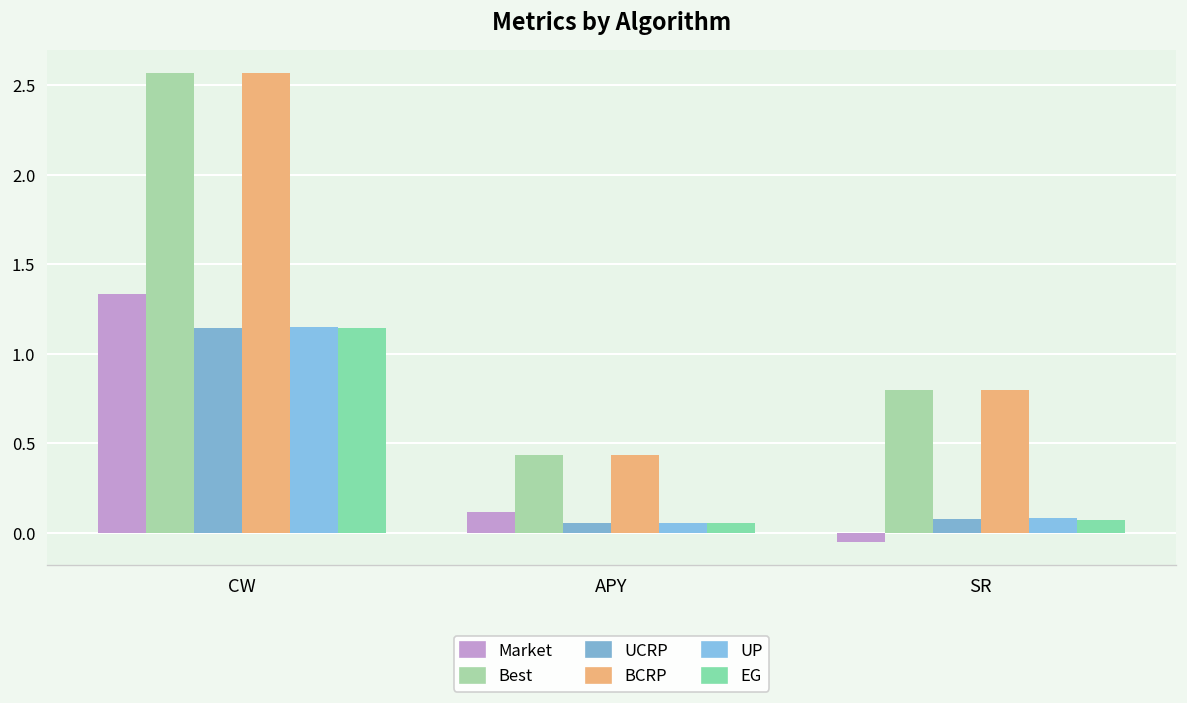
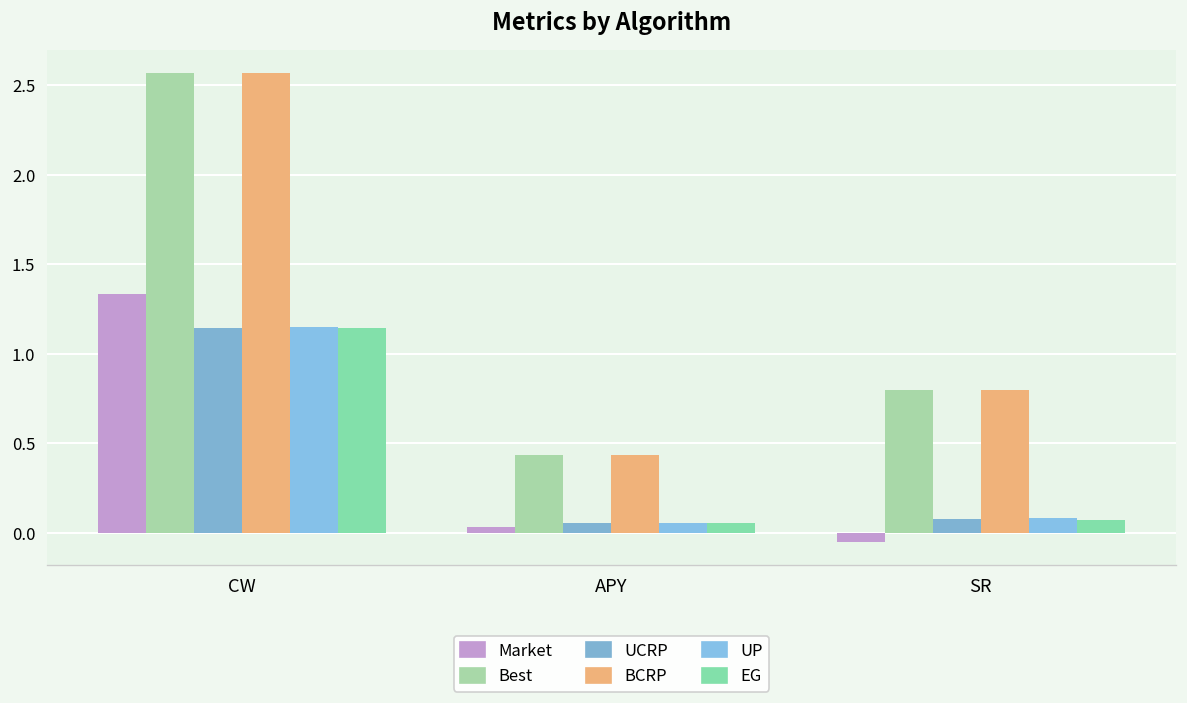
Market, APY: 0.11 -> 0.03
